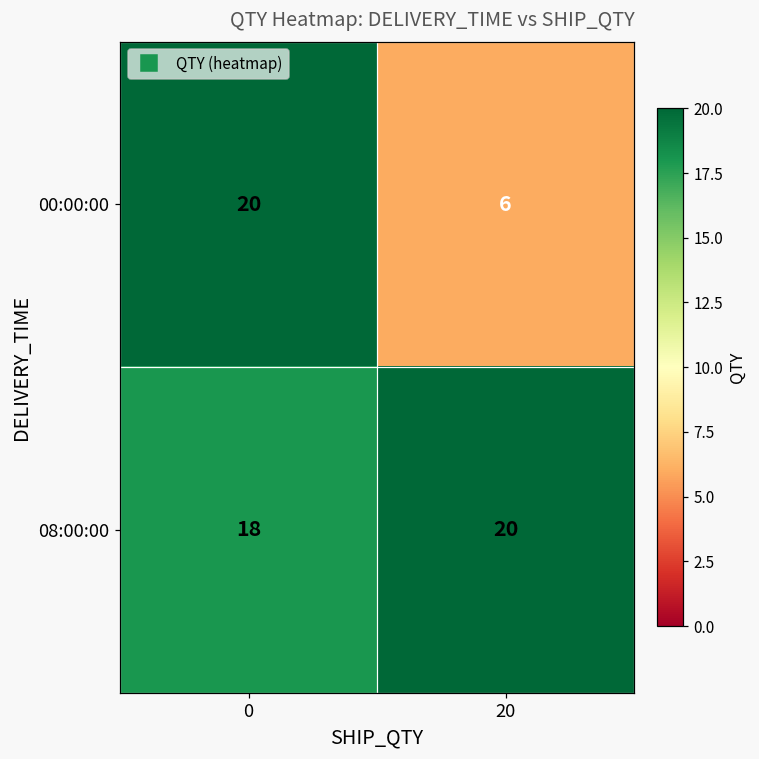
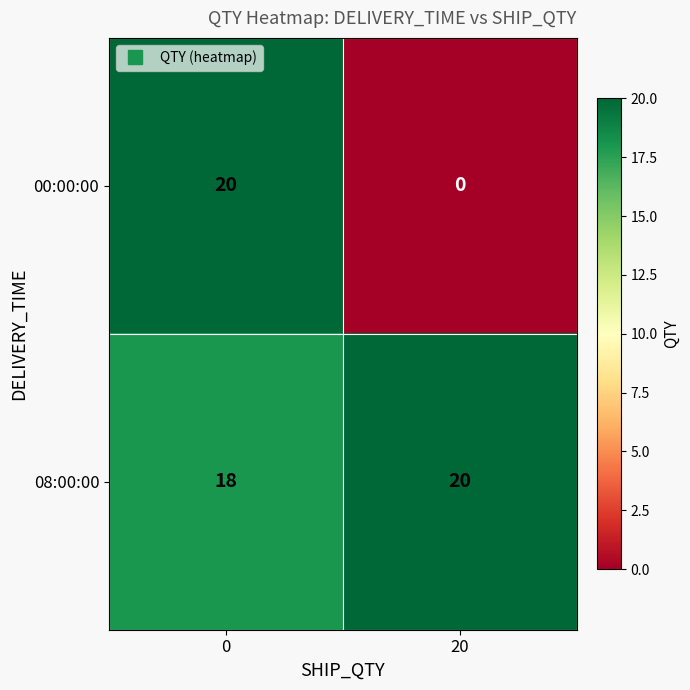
00:00:00, 20: 6 -> 0
